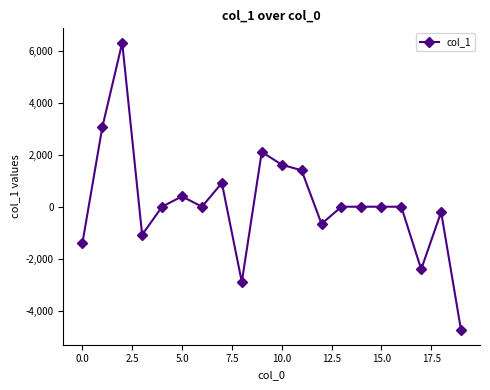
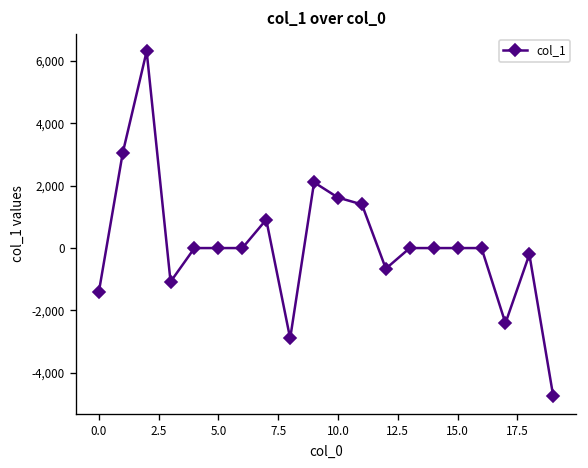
5.0: 400 -> 0
